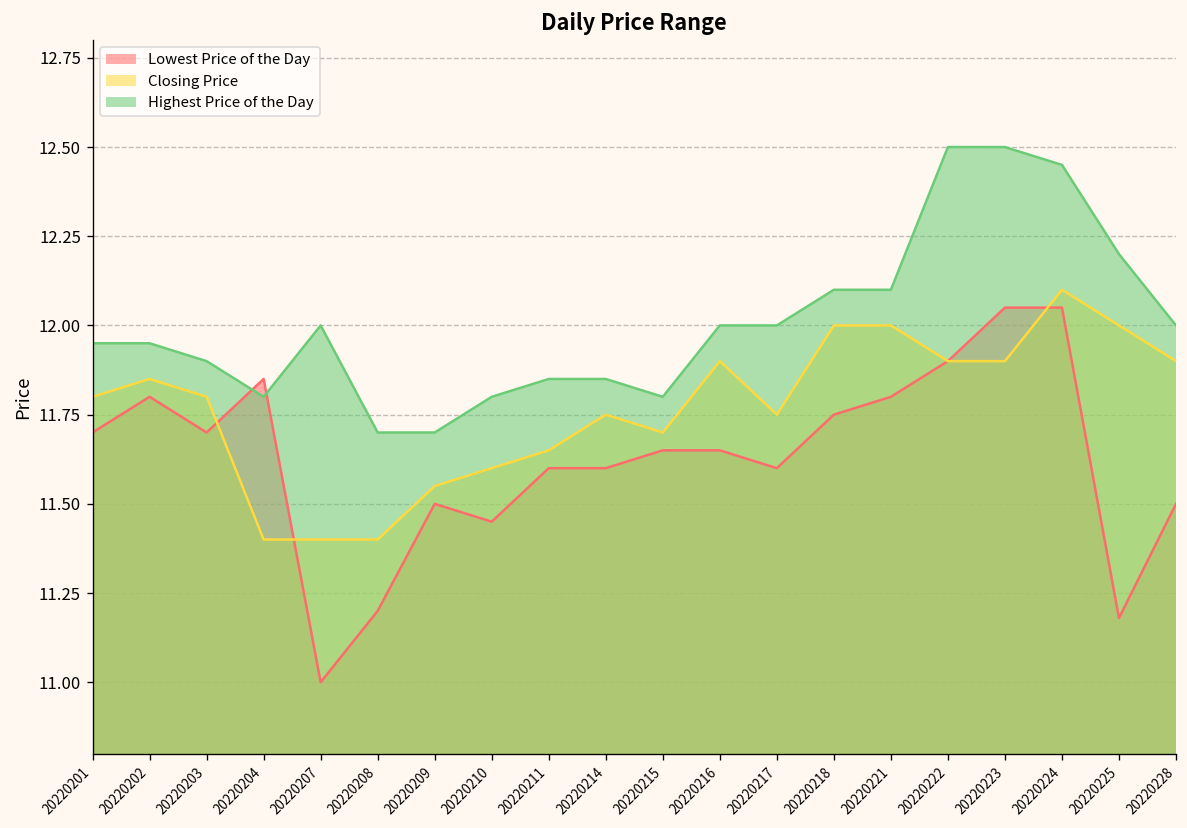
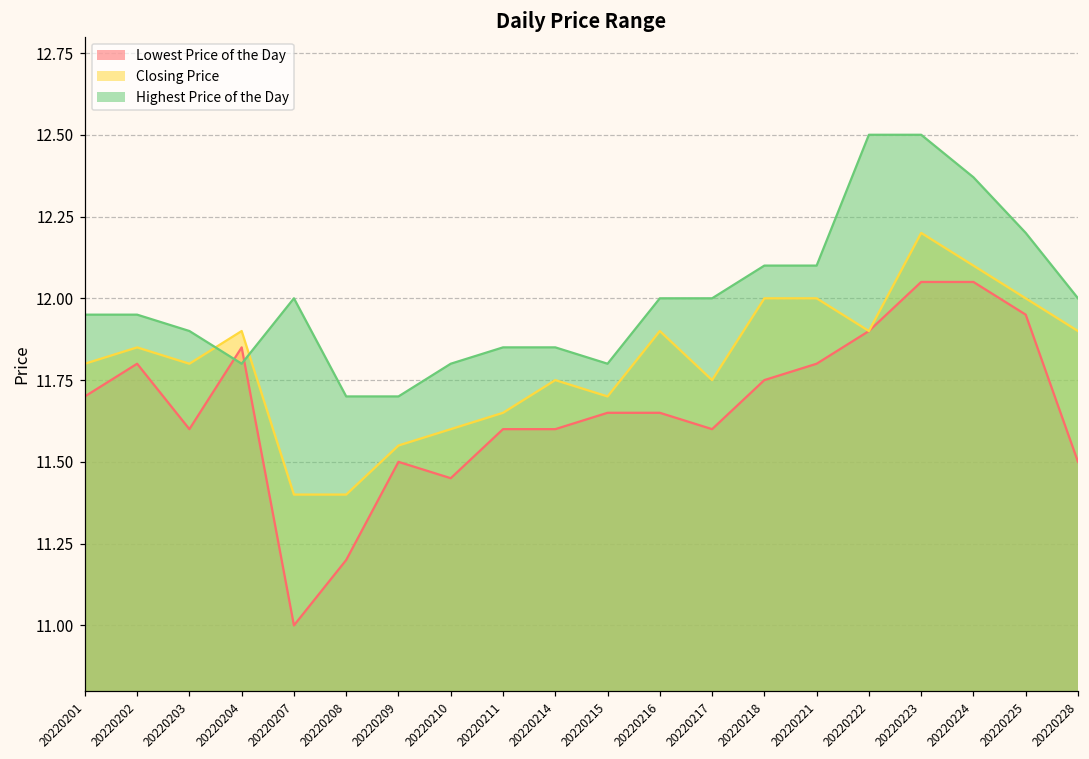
Lowest Price of the Day, 20220203: 11.7 -> 11.6
Closing Price, 20220204: 11.4 -> 11.9
Closing Price, 20220223: 11.9 -> 12.2
Highest Price of the Day, 20220224: 12.45 -> 12.37
Lowest Price of the Day, 20220225: 11.18 -> 11.95
